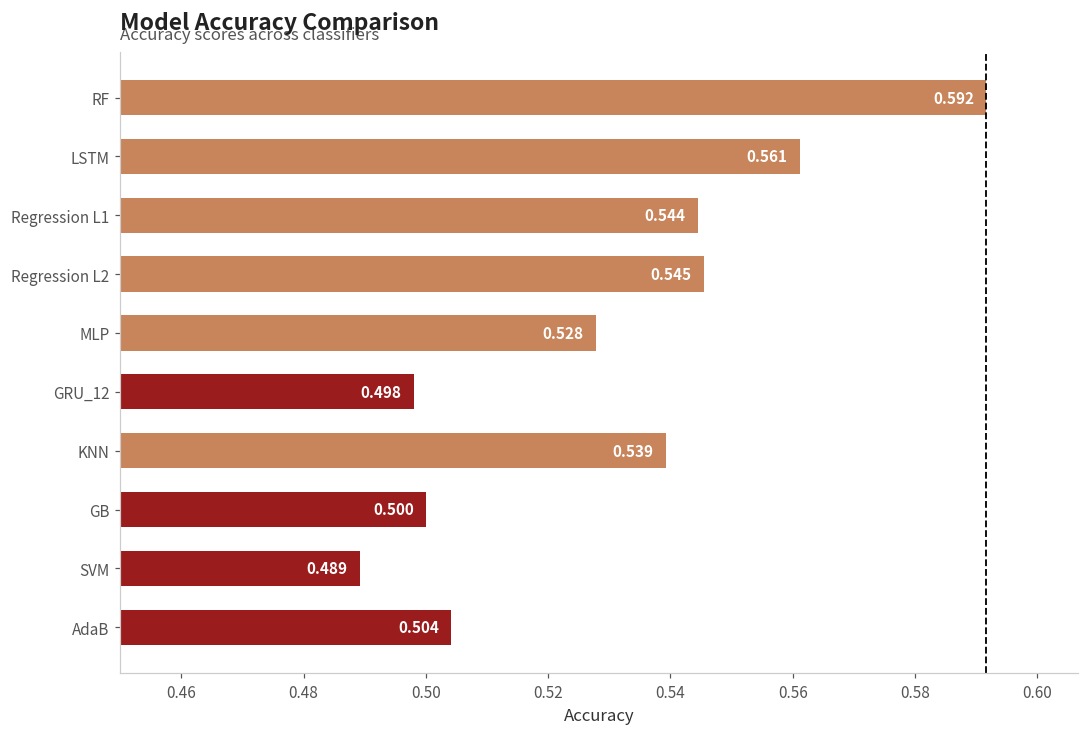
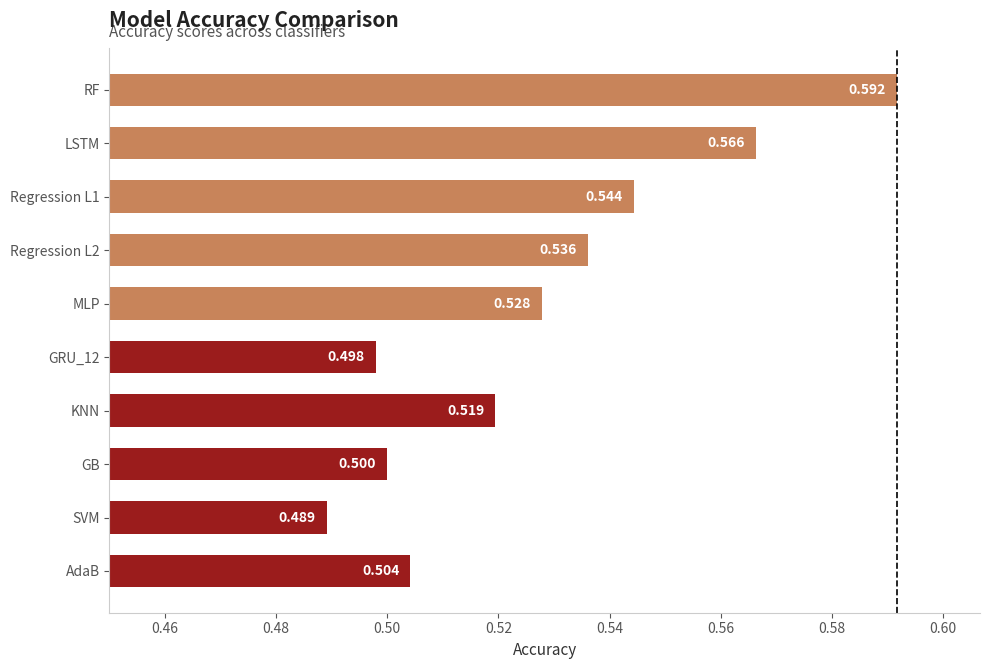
LSTM: 0.561 -> 0.566
Regression L2: 0.545 -> 0.536
KNN: 0.539 -> 0.519
